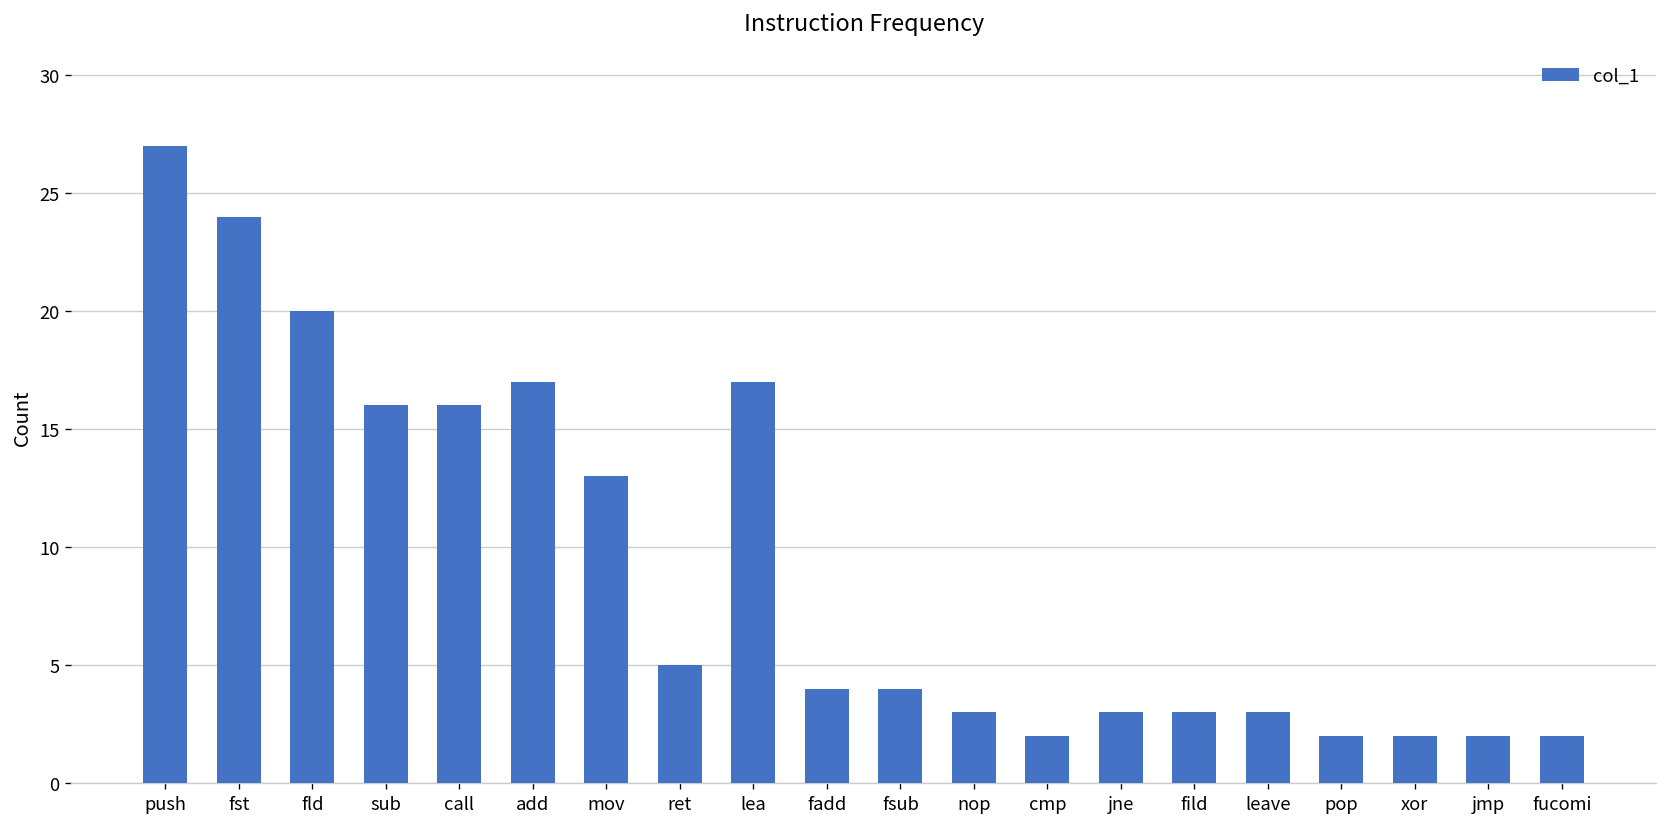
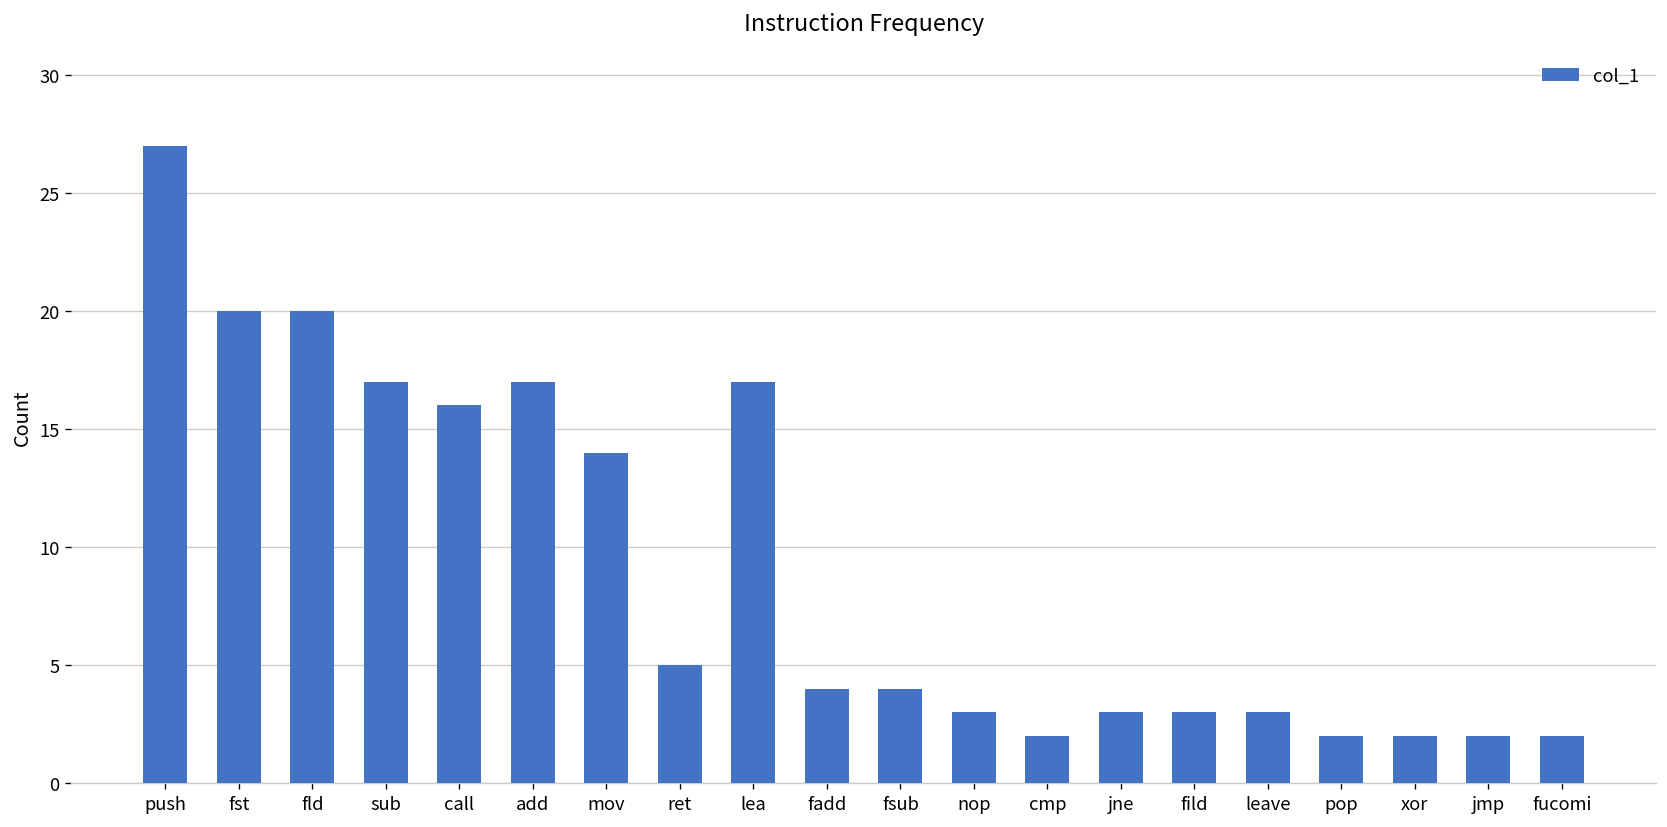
fst: 24 -> 20
sub: 16 -> 17
mov: 13 -> 14
